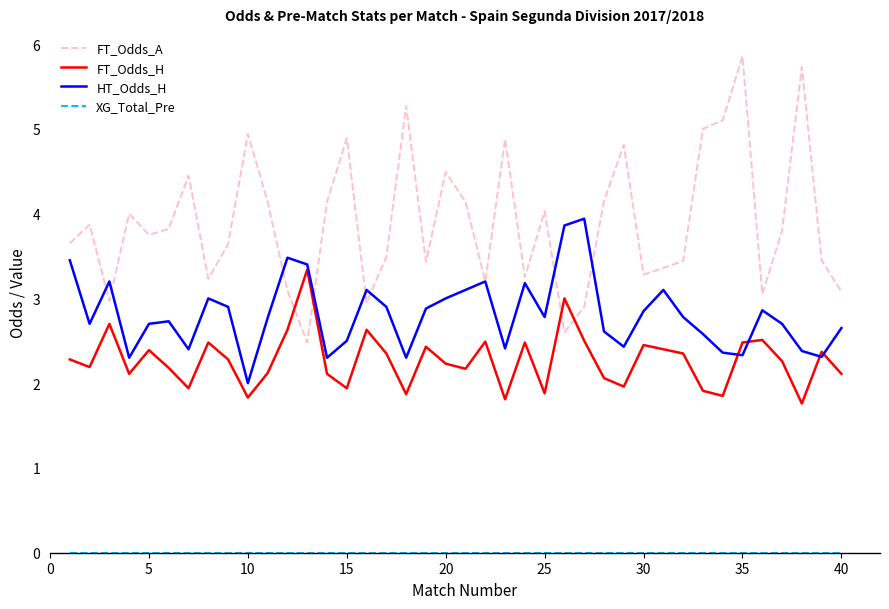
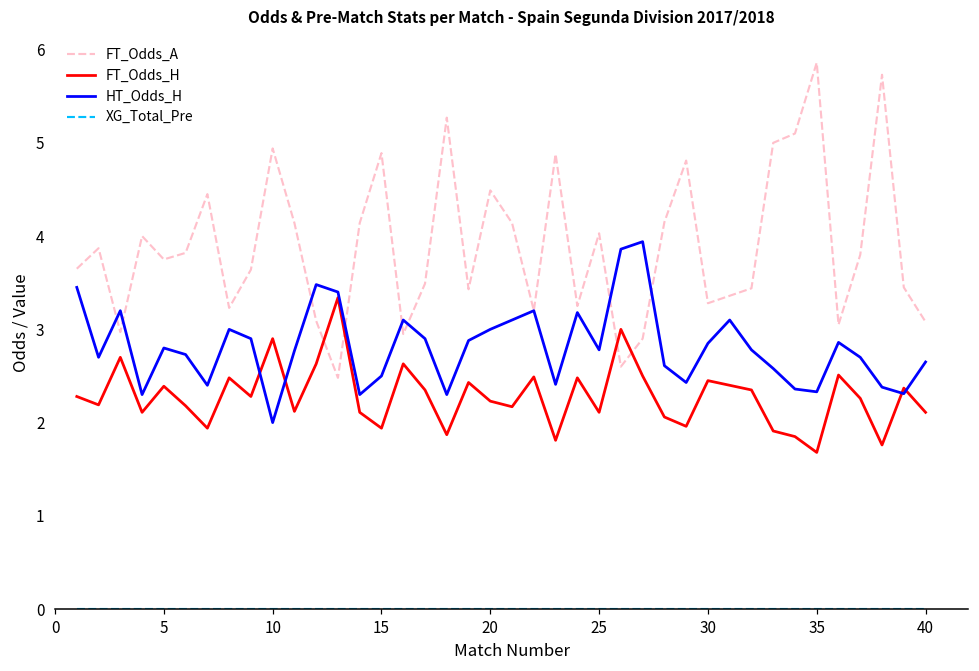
HT_Odds_H, 5: 2.7 -> 2.8
FT_Odds_H, 10: 1.8 -> 2.9
FT_Odds_H, 25: 1.9 -> 2.1
FT_Odds_H, 35: 2.5 -> 1.7
